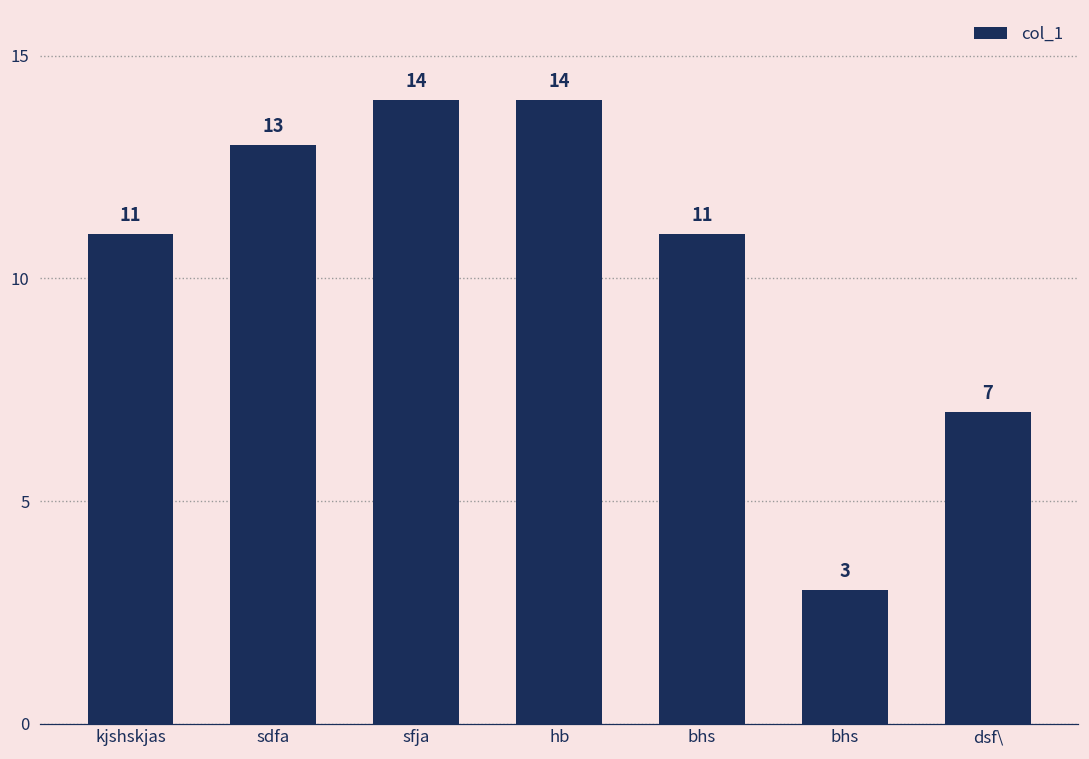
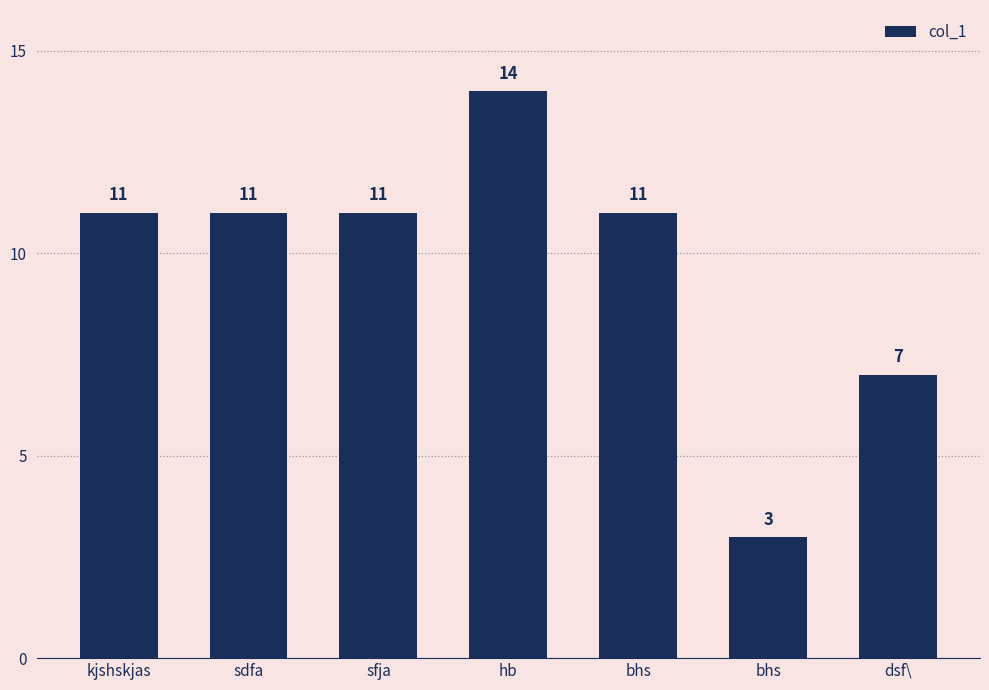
sdfa: 13 -> 11
sfja: 14 -> 11
